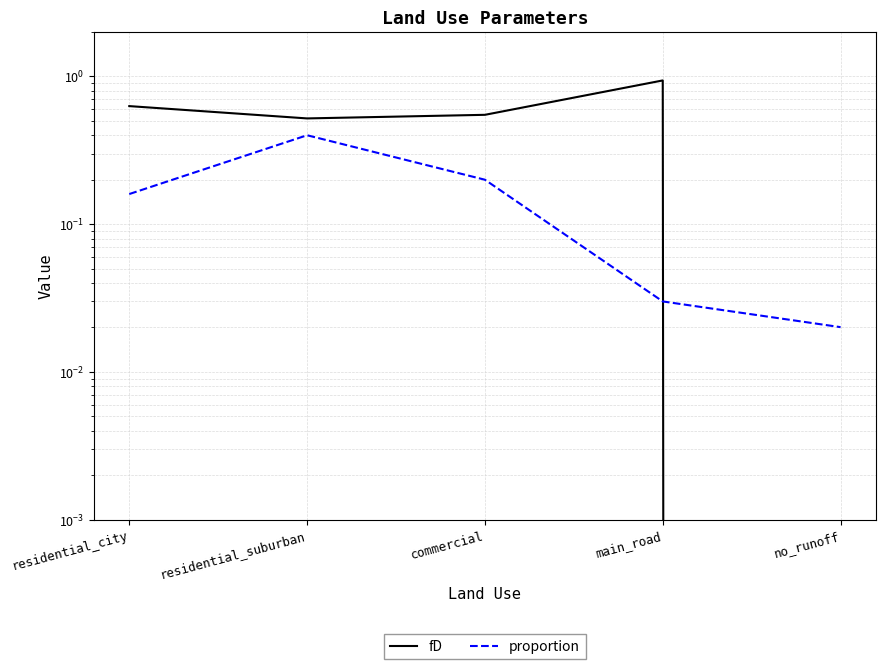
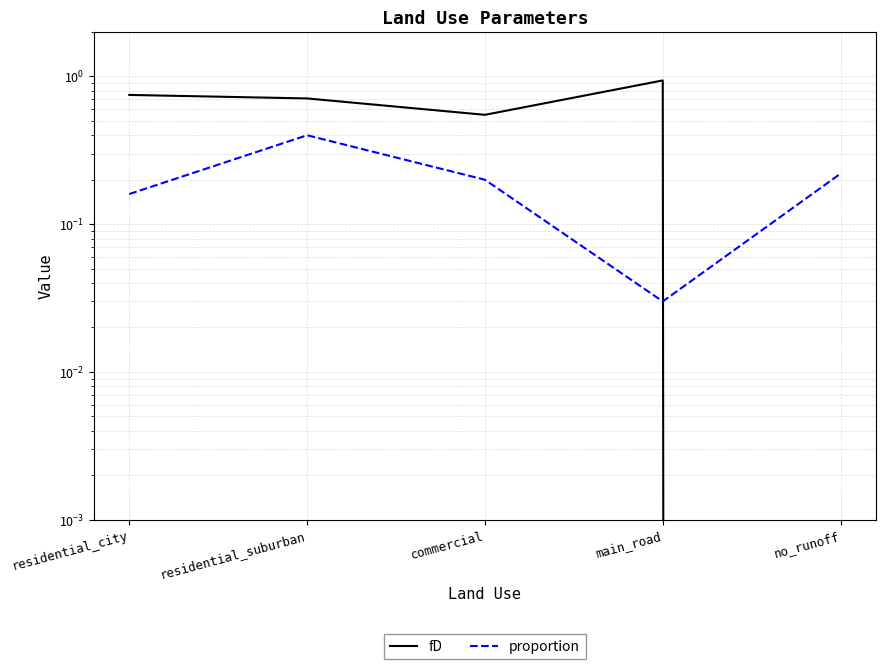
fD, residential_city: 0.63 -> 0.8
fD, residential_suburban: 0.52 -> 0.7
proportion, no_runoff: 0.020 -> 0.22
